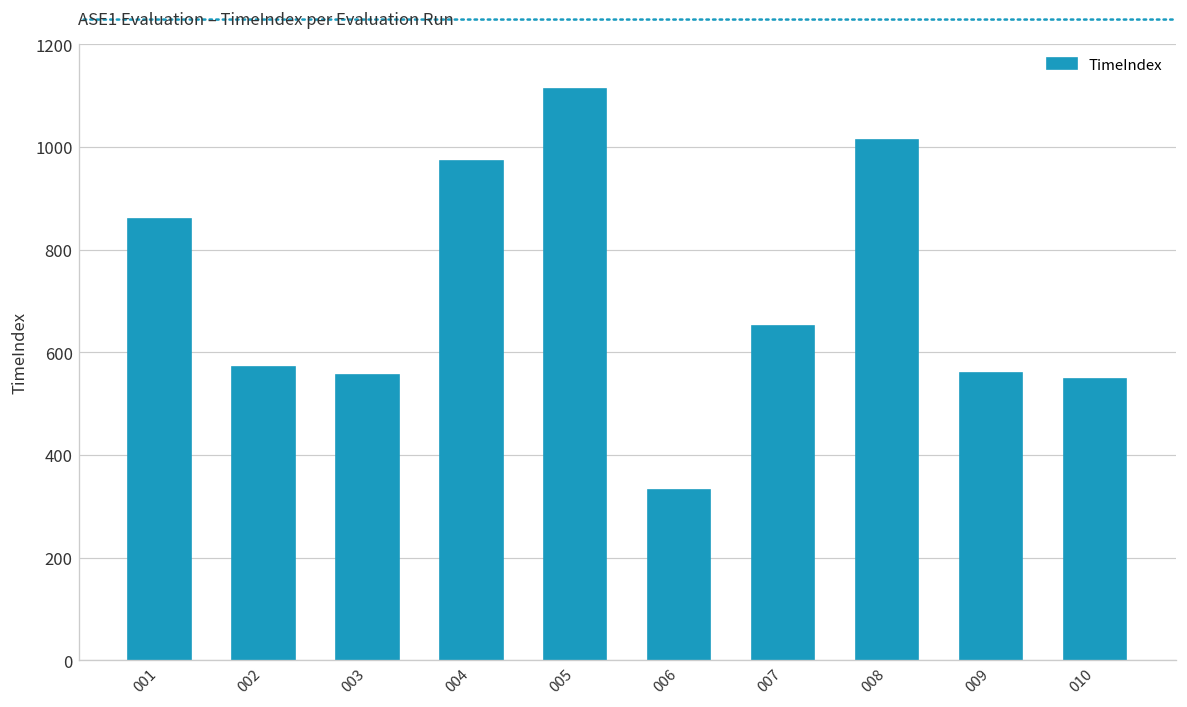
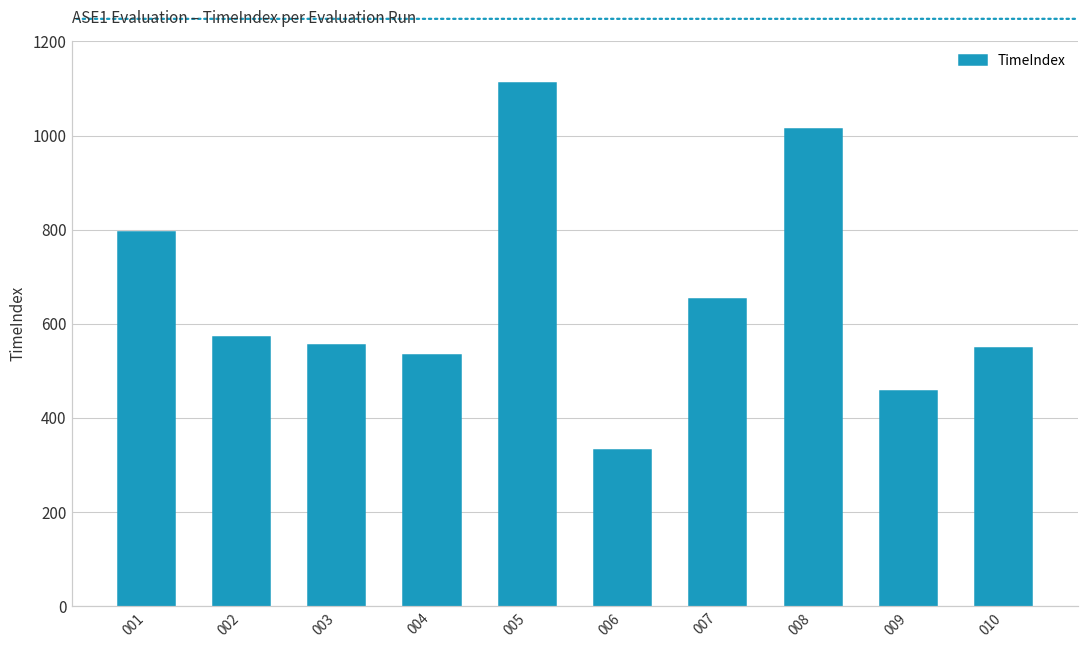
001: 860 -> 800
004: 970 -> 530
009: 560 -> 460
